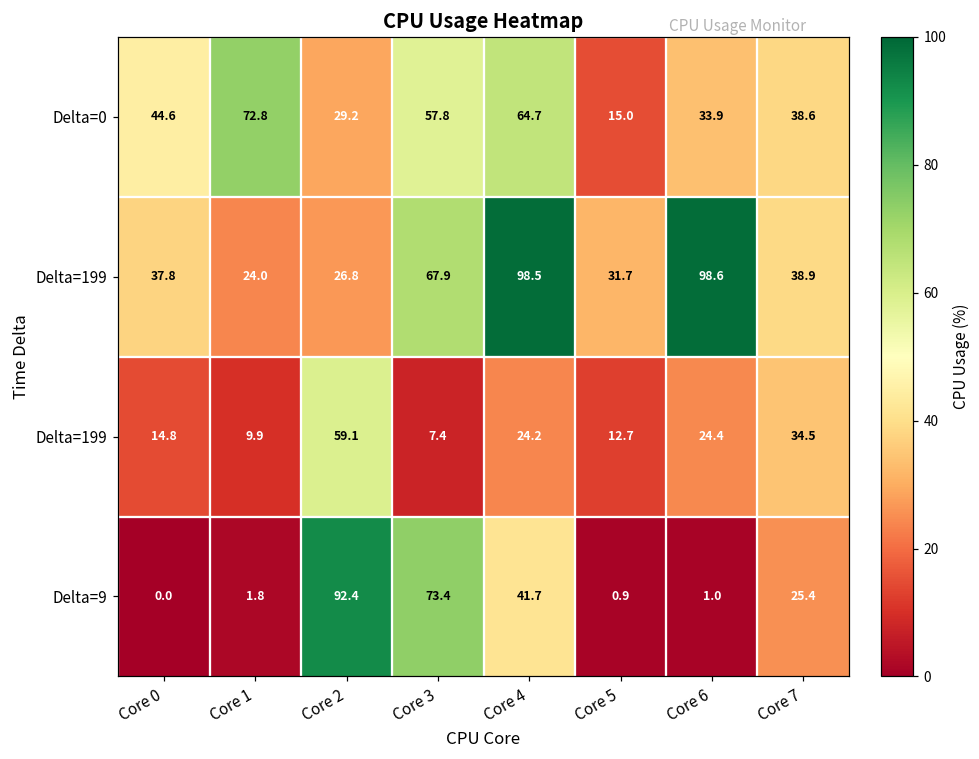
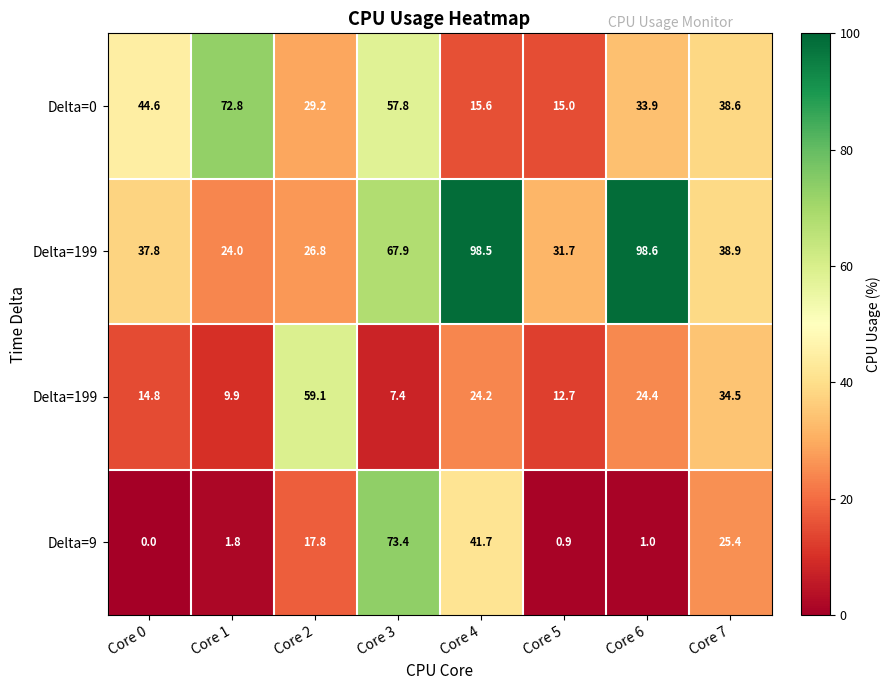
Delta=0, Core 4: 64.7 -> 15.6
Delta=9, Core 2: 92.4 -> 17.8
